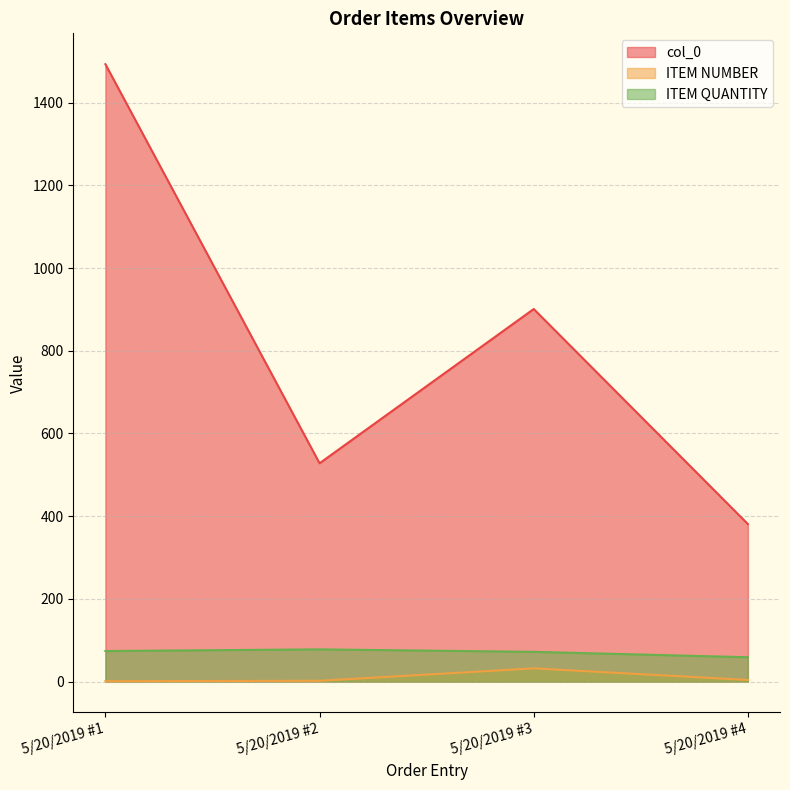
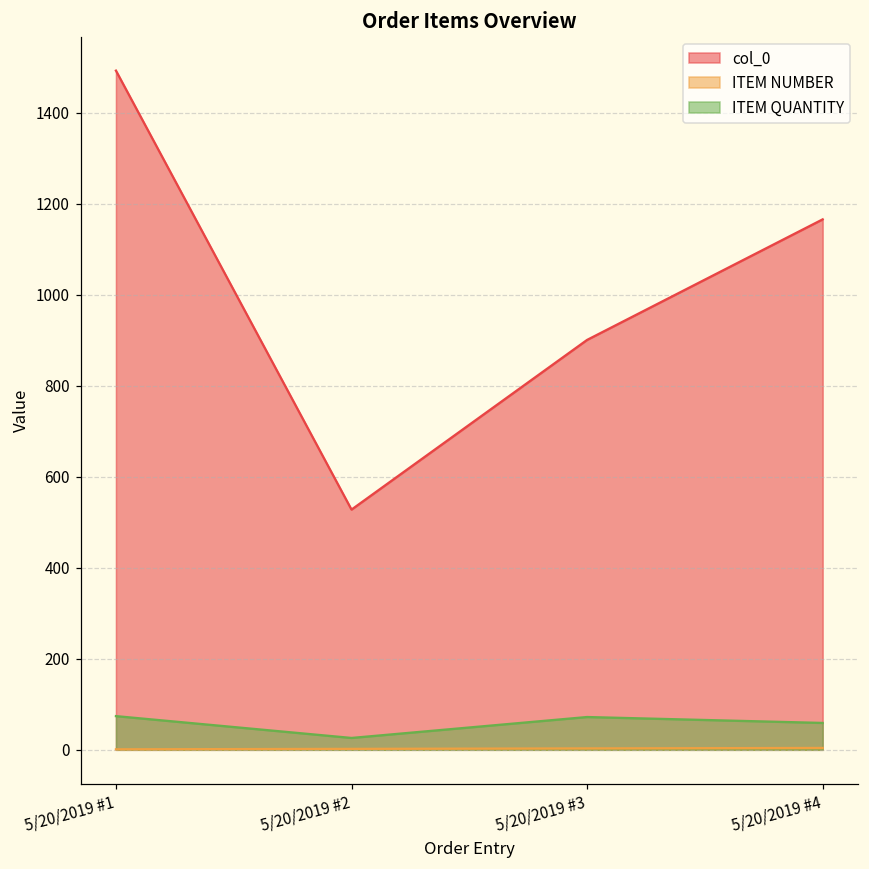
ITEM QUANTITY, 5/20/2019 #2: 80 -> 30
ITEM NUMBER, 5/20/2019 #3: 30 -> 0
col_0, 5/20/2019 #4: 380 -> 1170
